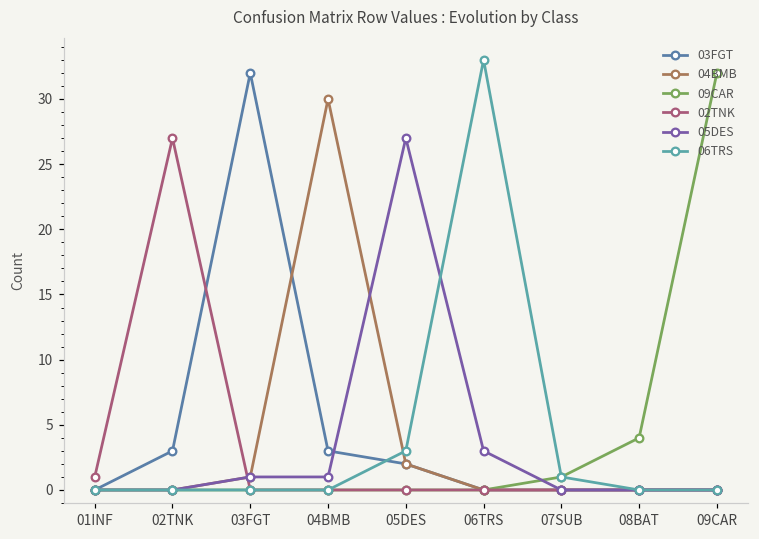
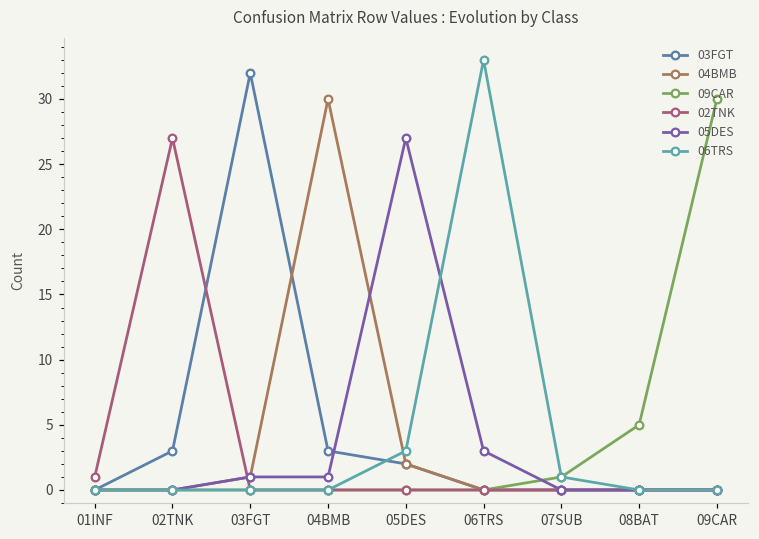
09CAR, 08BAT: 4 -> 5
09CAR, 09CAR: 32 -> 30
